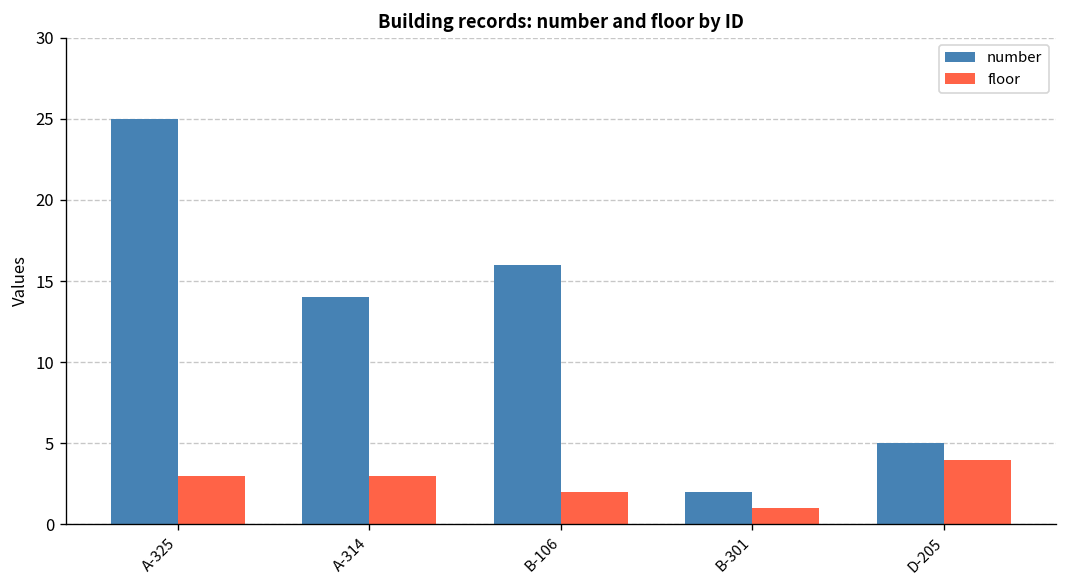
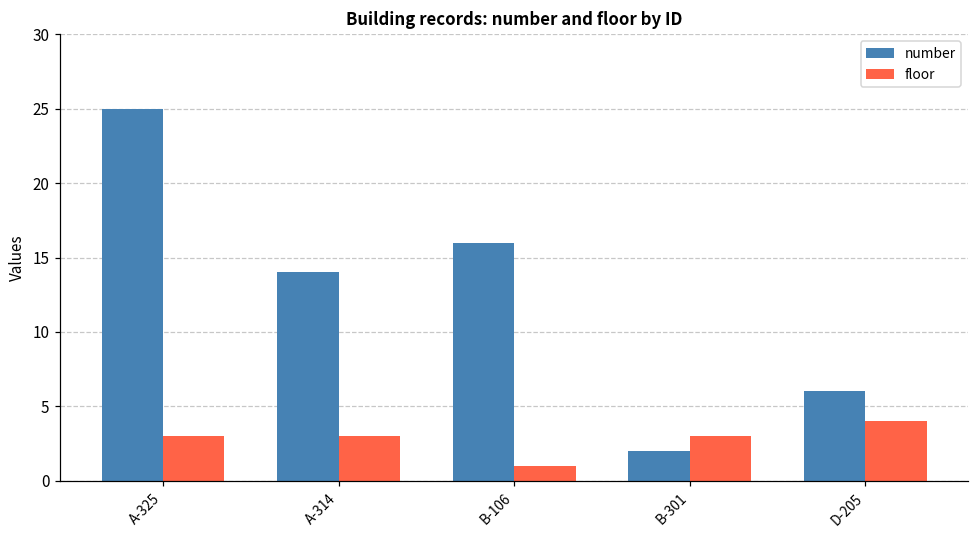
floor, B-106: 2 -> 1
floor, B-301: 1 -> 3
number, D-205: 5 -> 6
